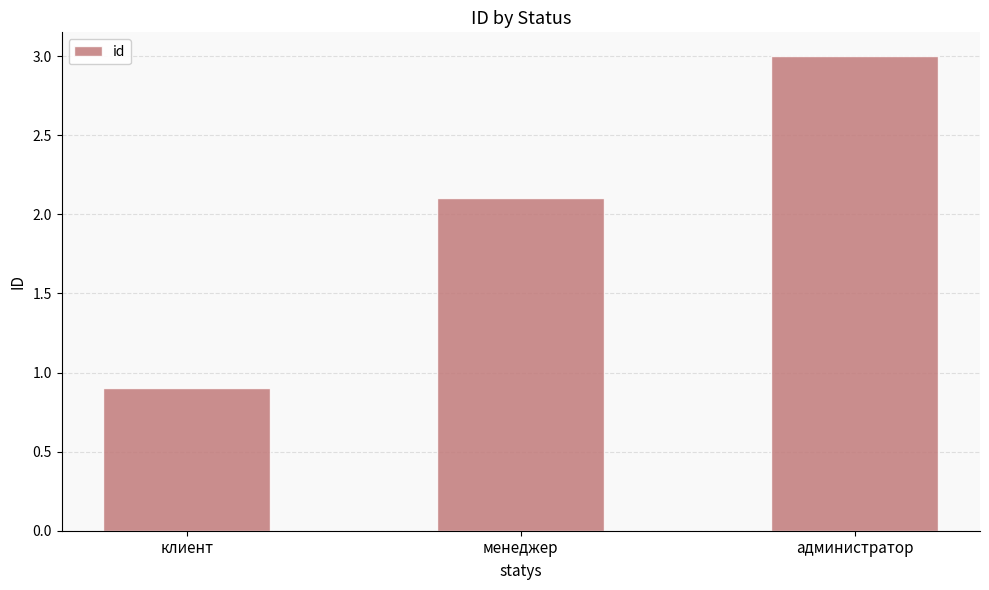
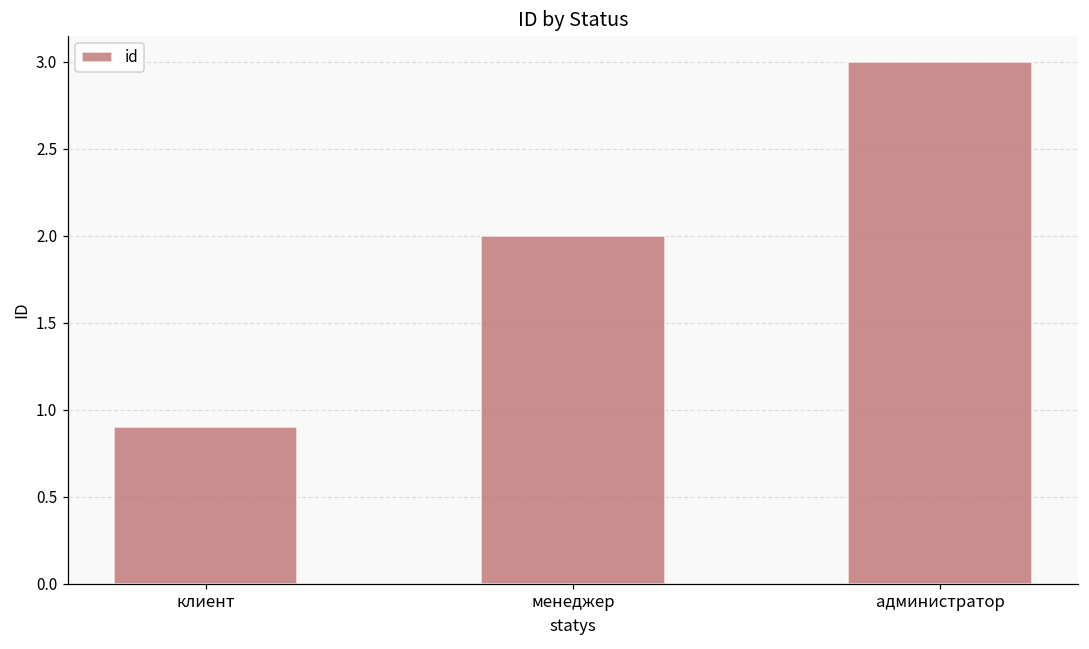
менеджер: 2.1 -> 2.0
